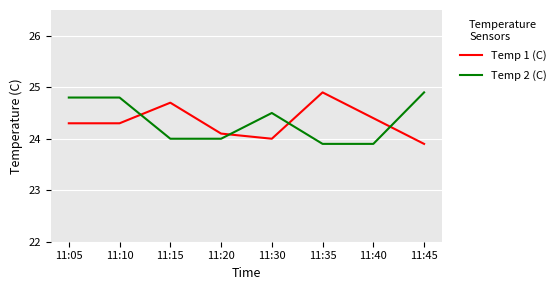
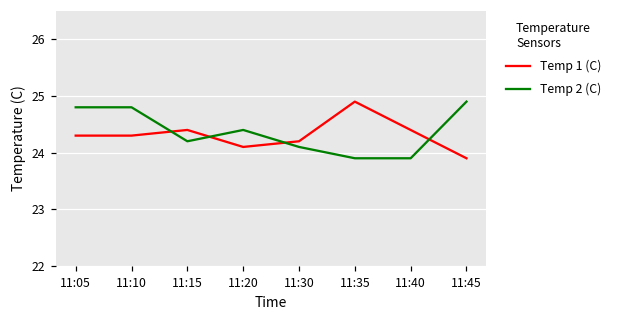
Temp 1 (C), 11:15: 24.7 -> 24.4
Temp 2 (C), 11:15: 24.0 -> 24.2
Temp 2 (C), 11:20: 24.0 -> 24.4
Temp 1 (C), 11:30: 24.0 -> 24.2
Temp 2 (C), 11:30: 24.5 -> 24.1
